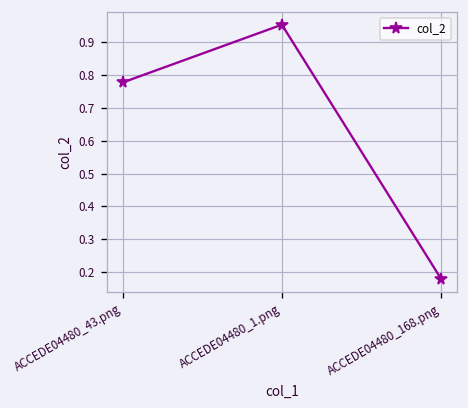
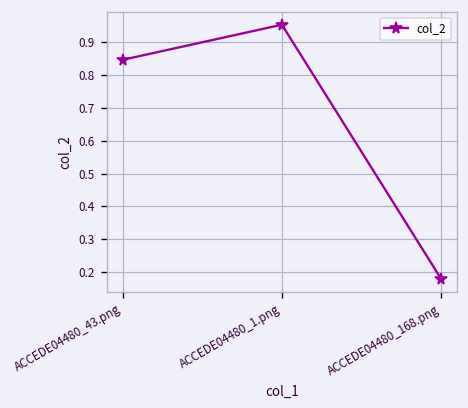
ACCEDE04480_43.png: 0.78 -> 0.85
